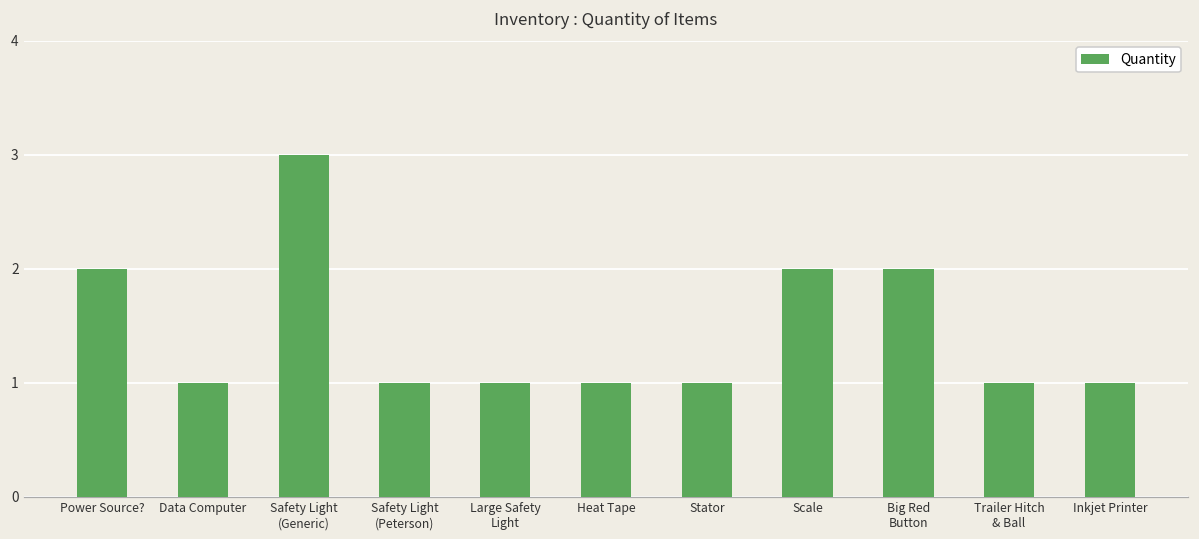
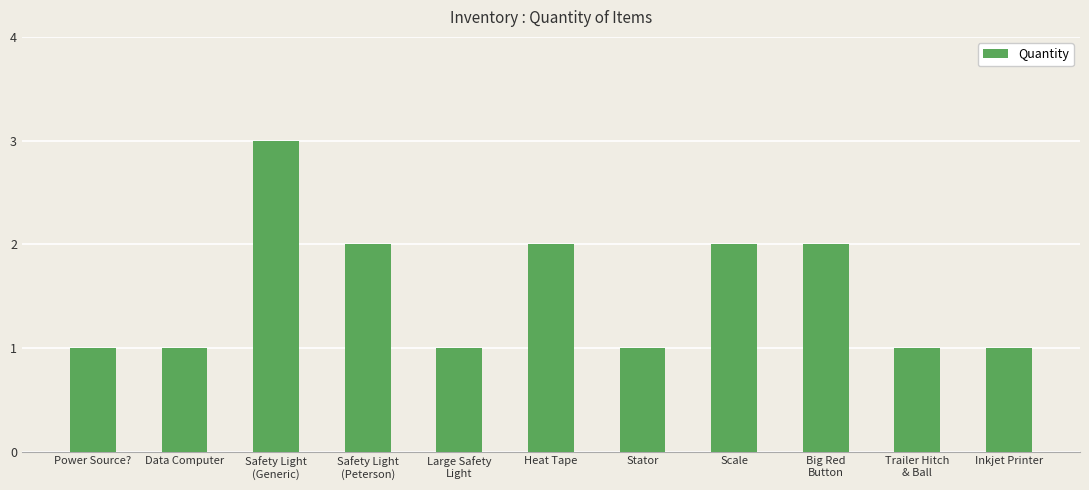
Power Source?: 2 -> 1
Safety Light (Peterson): 1 -> 2
Heat Tape: 1 -> 2
